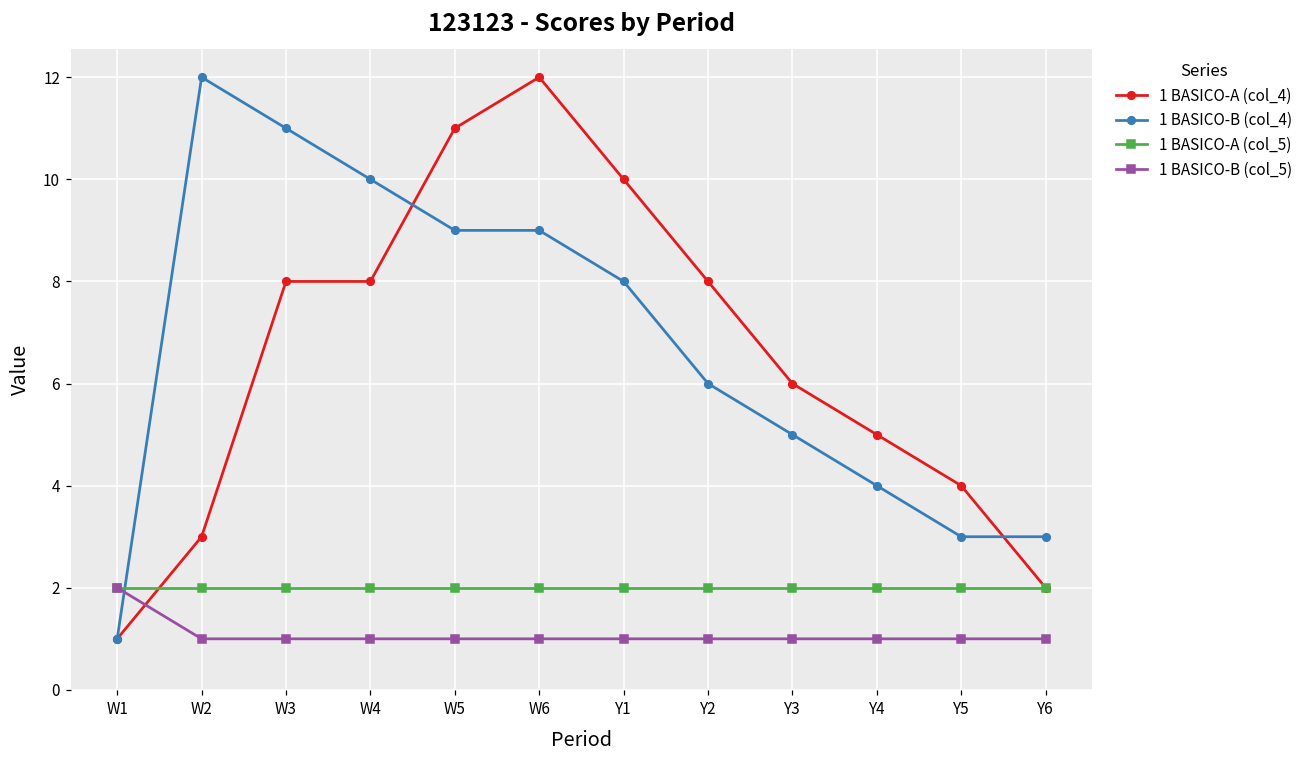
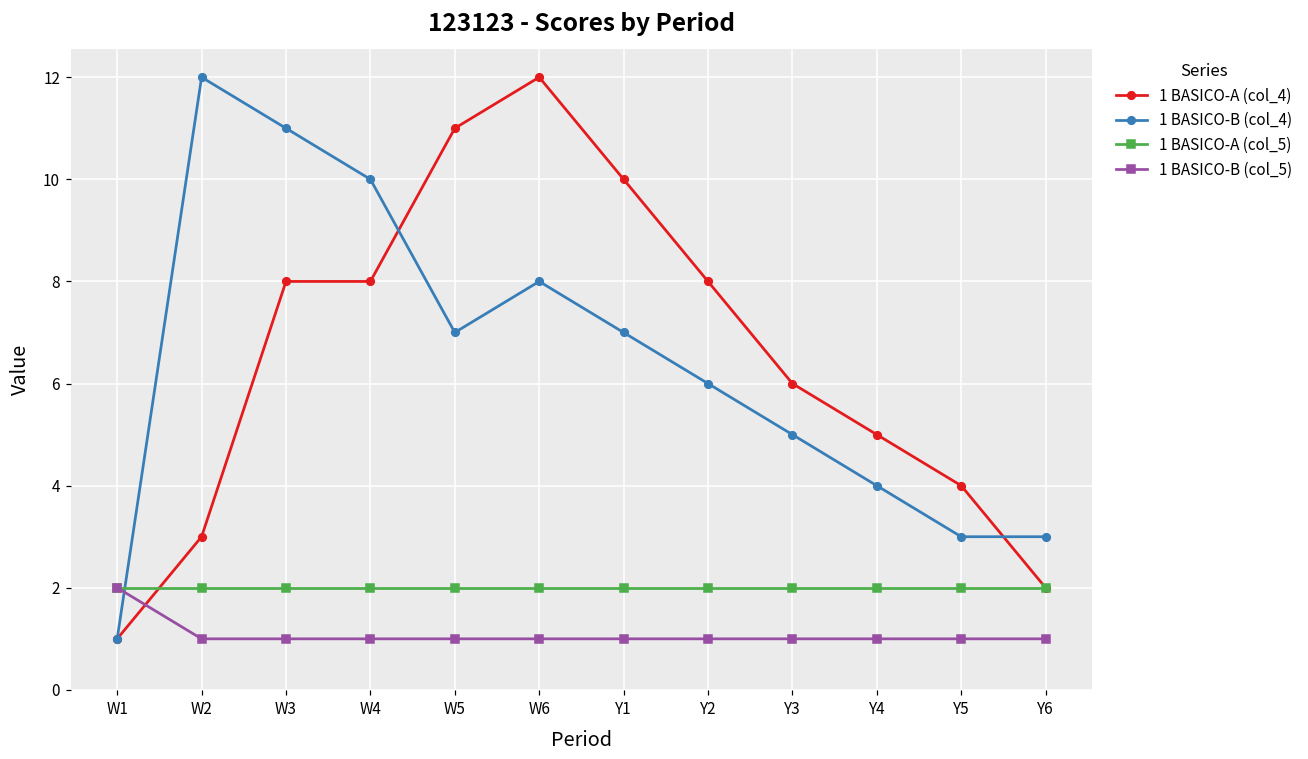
1 BASICO-B (col_4), W5: 9 -> 7
1 BASICO-B (col_4), W6: 9 -> 8
1 BASICO-B (col_4), Y1: 8 -> 7
